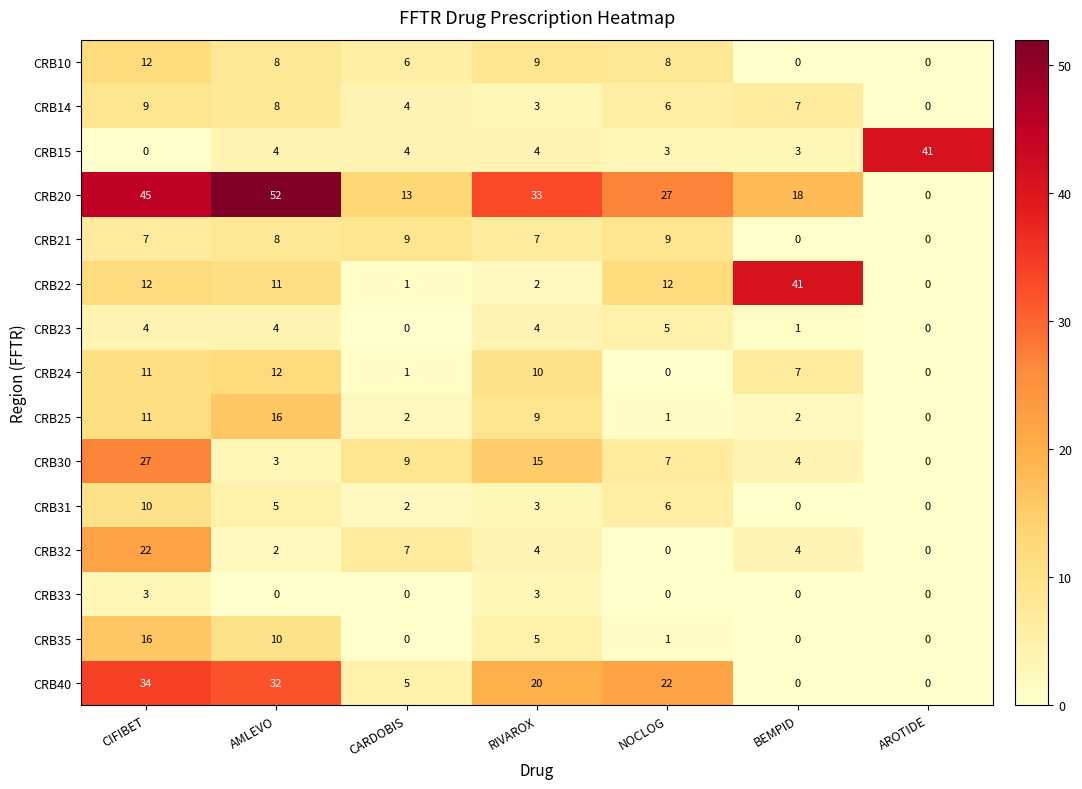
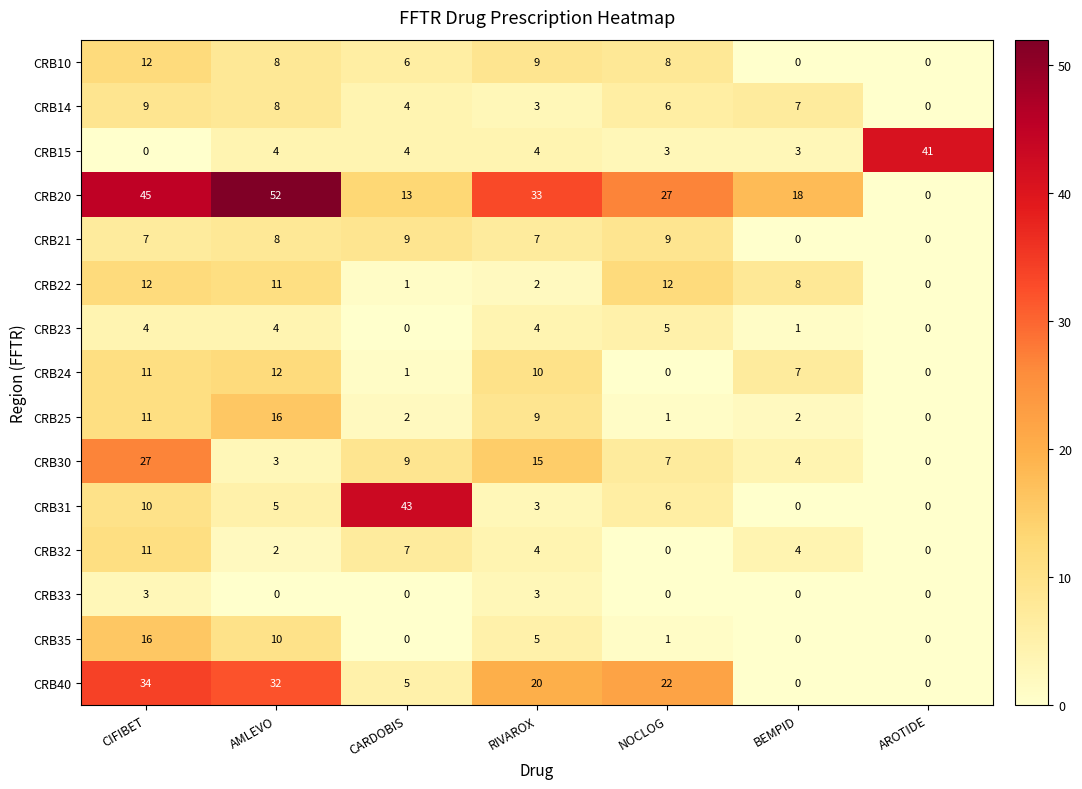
CRB22, BEMPID: 41 -> 8
CRB31, CARDOBIS: 2 -> 43
CRB32, CIFIBET: 22 -> 11
